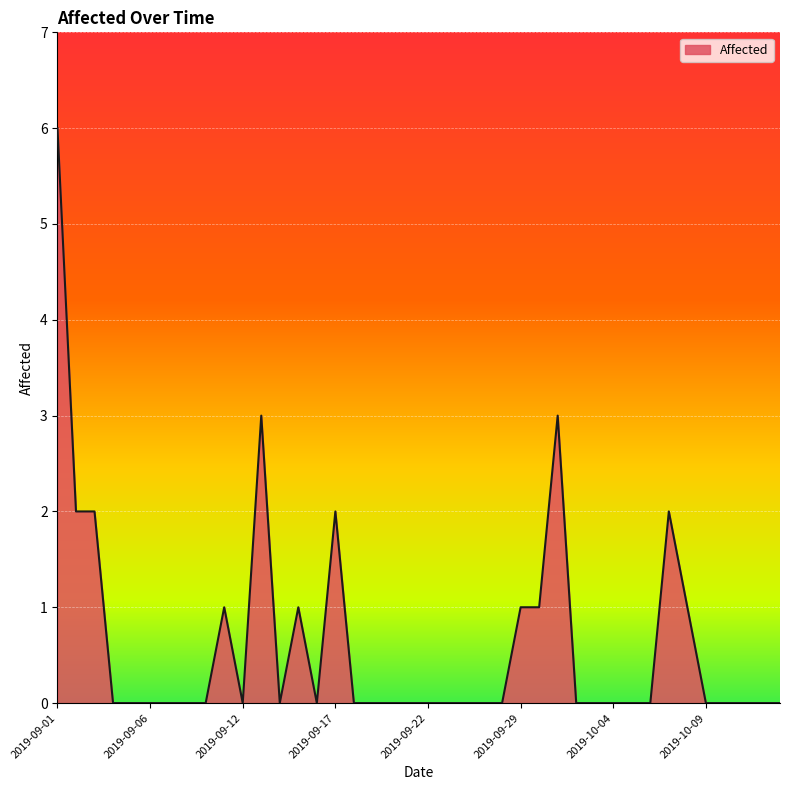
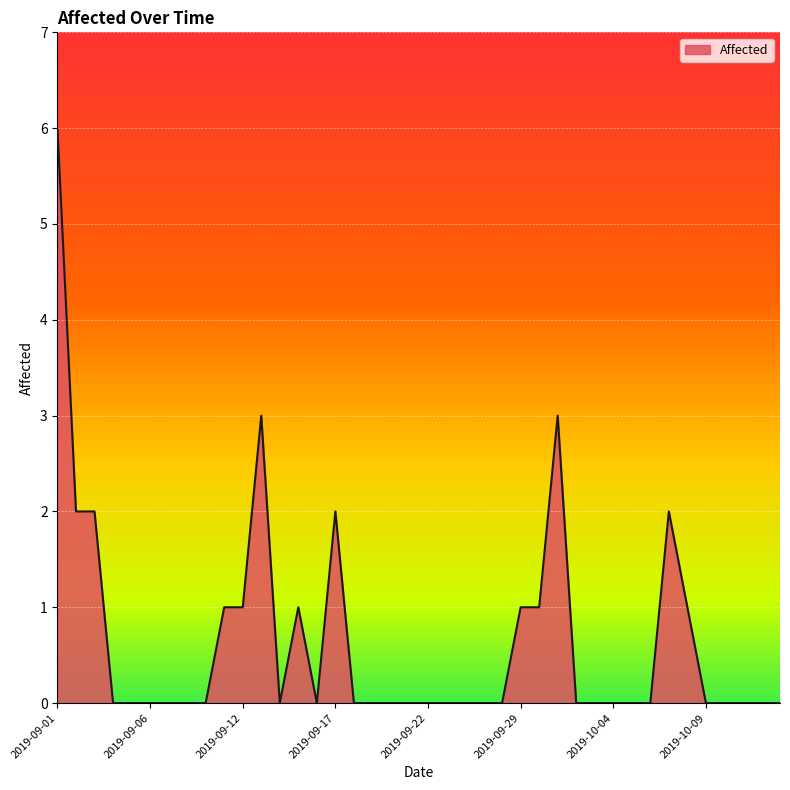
2019-09-12: 0 -> 1
